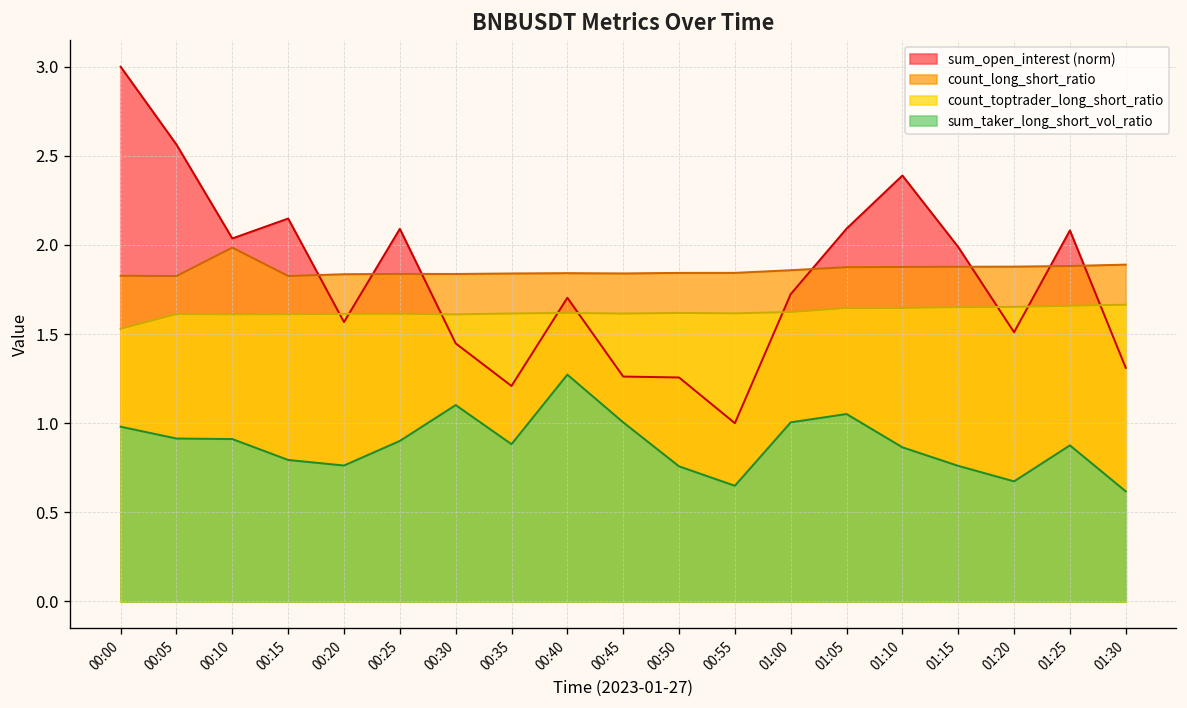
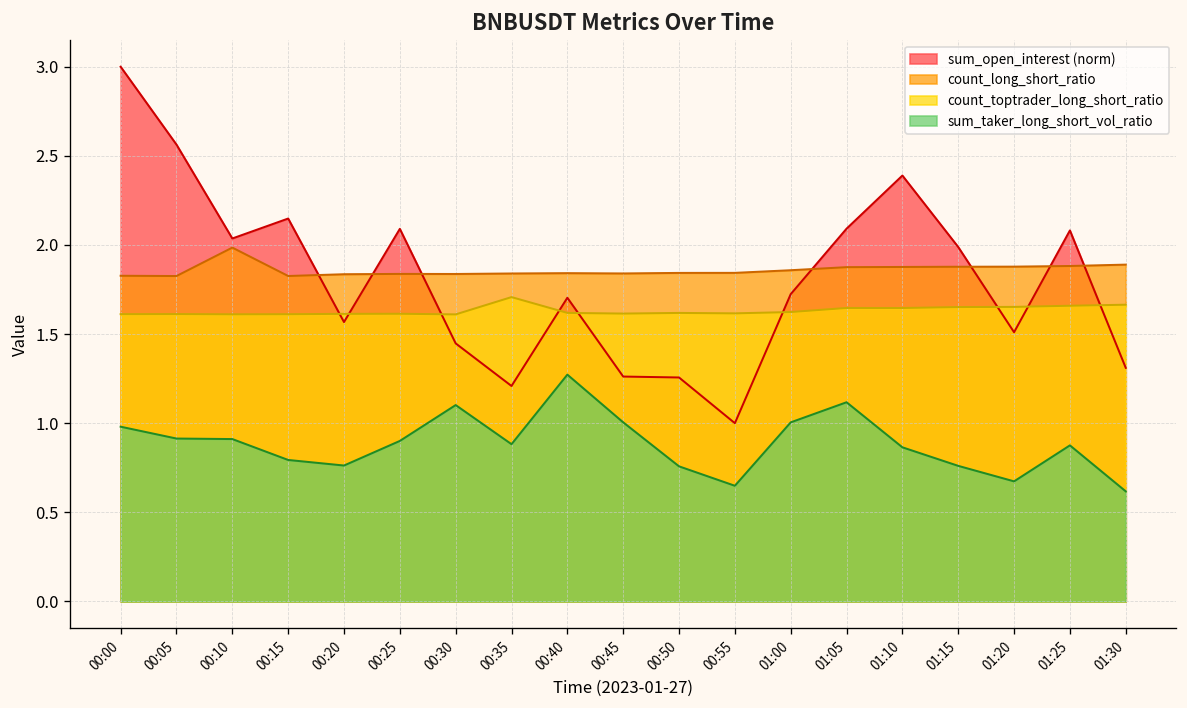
count_toptrader_long_short_ratio, 00:00: 1.53 -> 1.61
count_toptrader_long_short_ratio, 00:35: 1.62 -> 1.71
sum_taker_long_short_vol_ratio, 01:05: 1.05 -> 1.12
